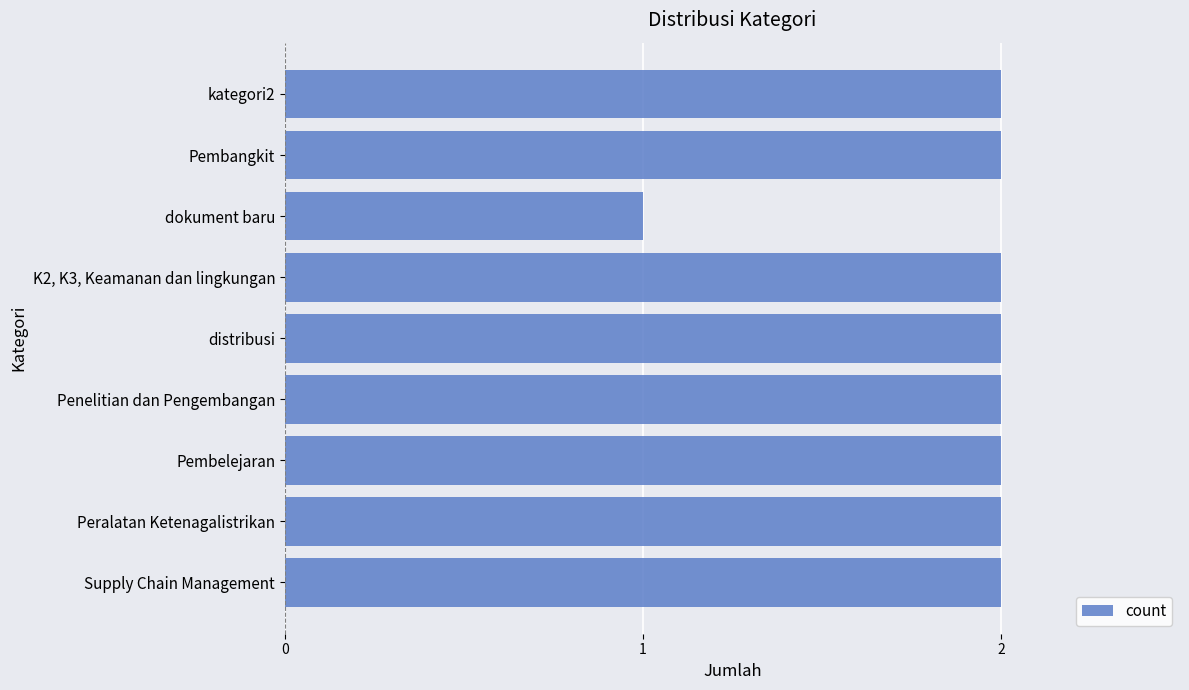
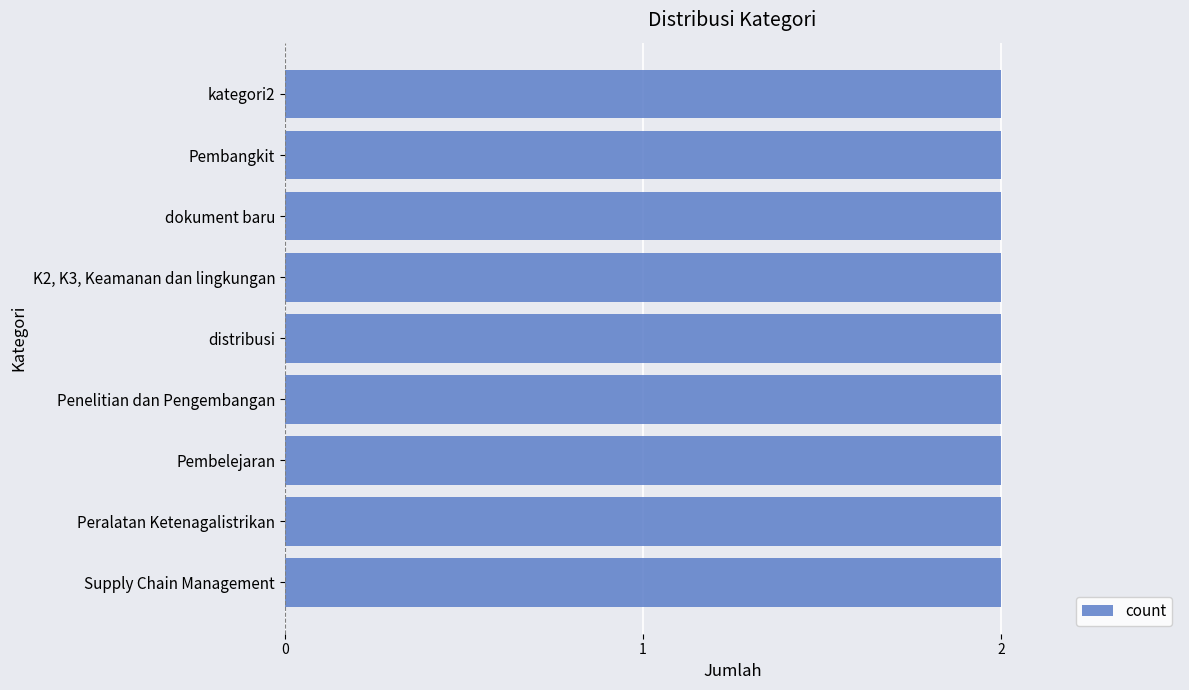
dokument baru: 1 -> 2
